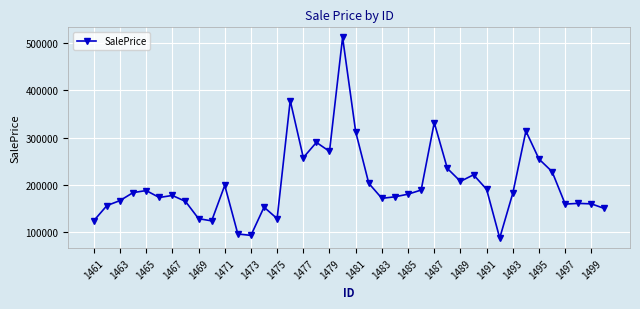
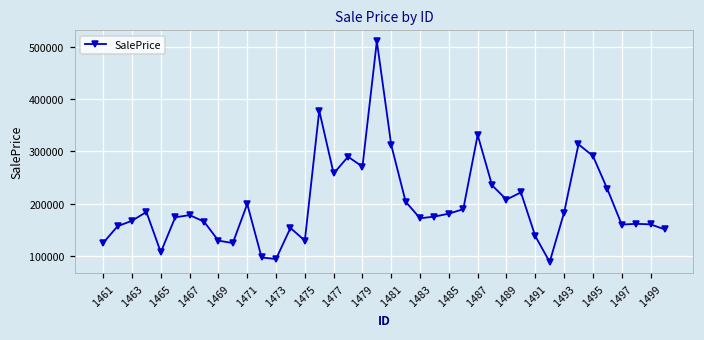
1465: 190000 -> 110000
1491: 190000 -> 140000
1495: 250000 -> 290000
